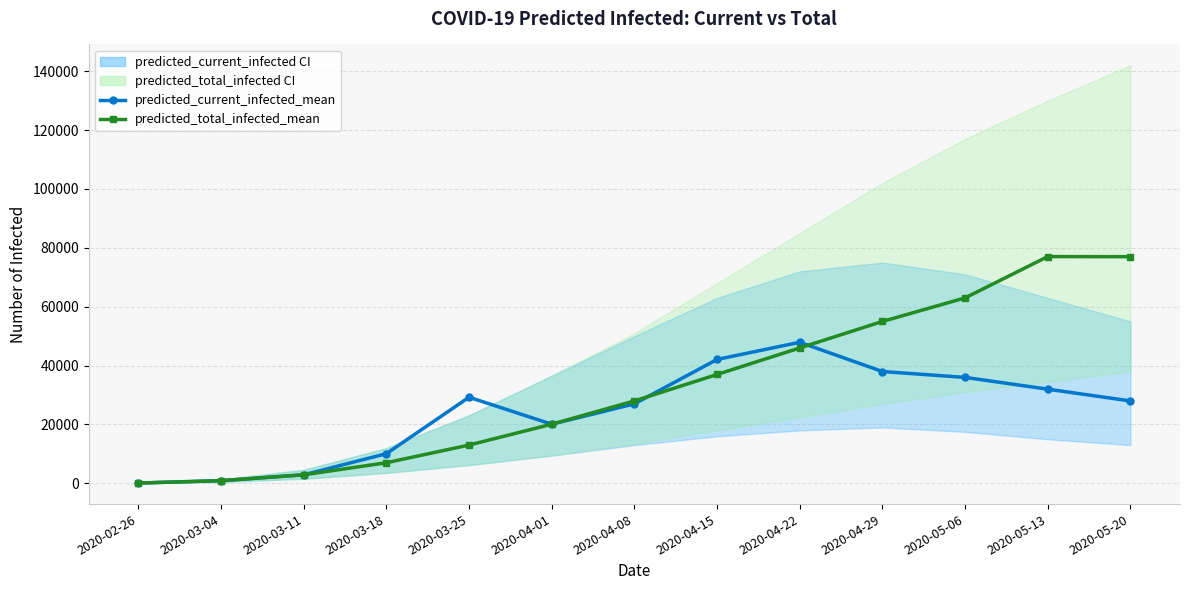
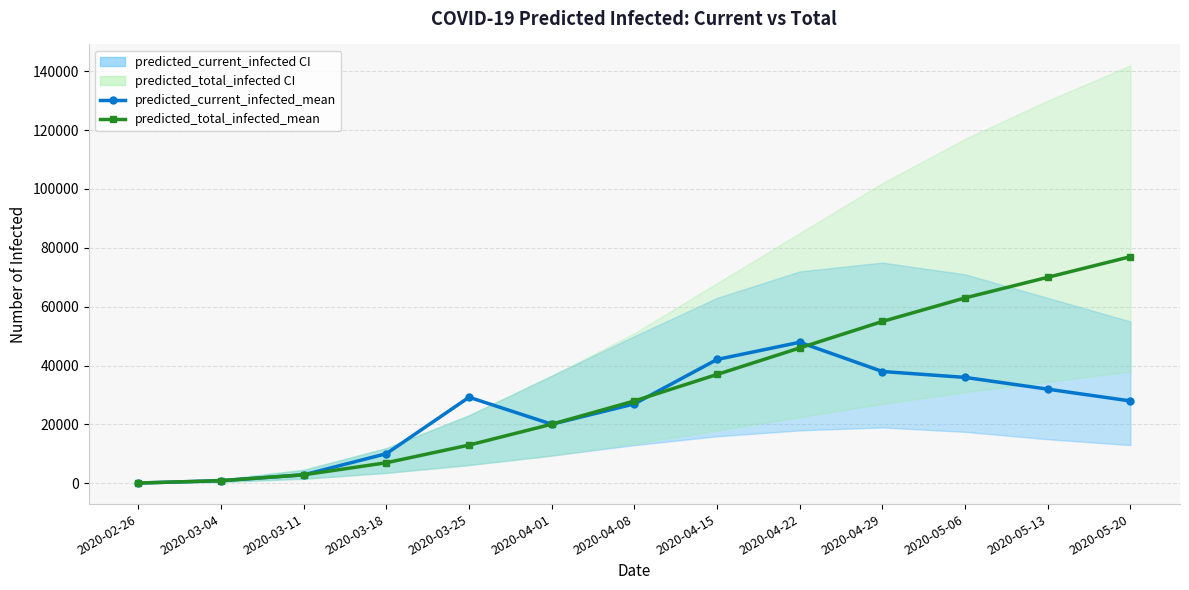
predicted_total_infected_mean, 2020-05-13: 77000 -> 70000
